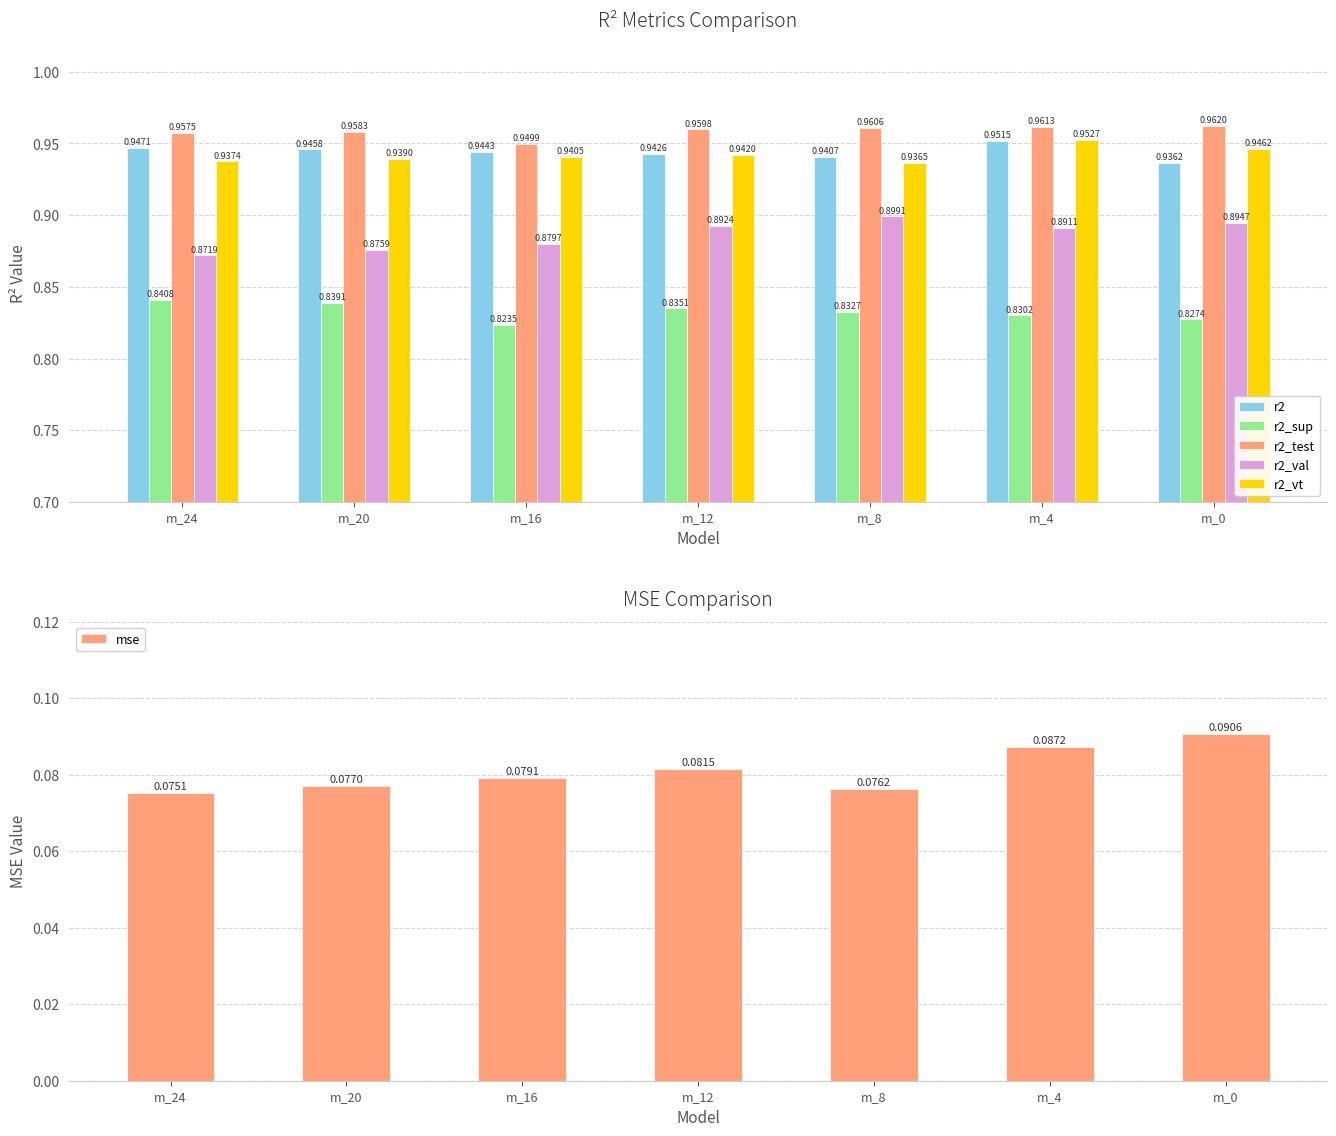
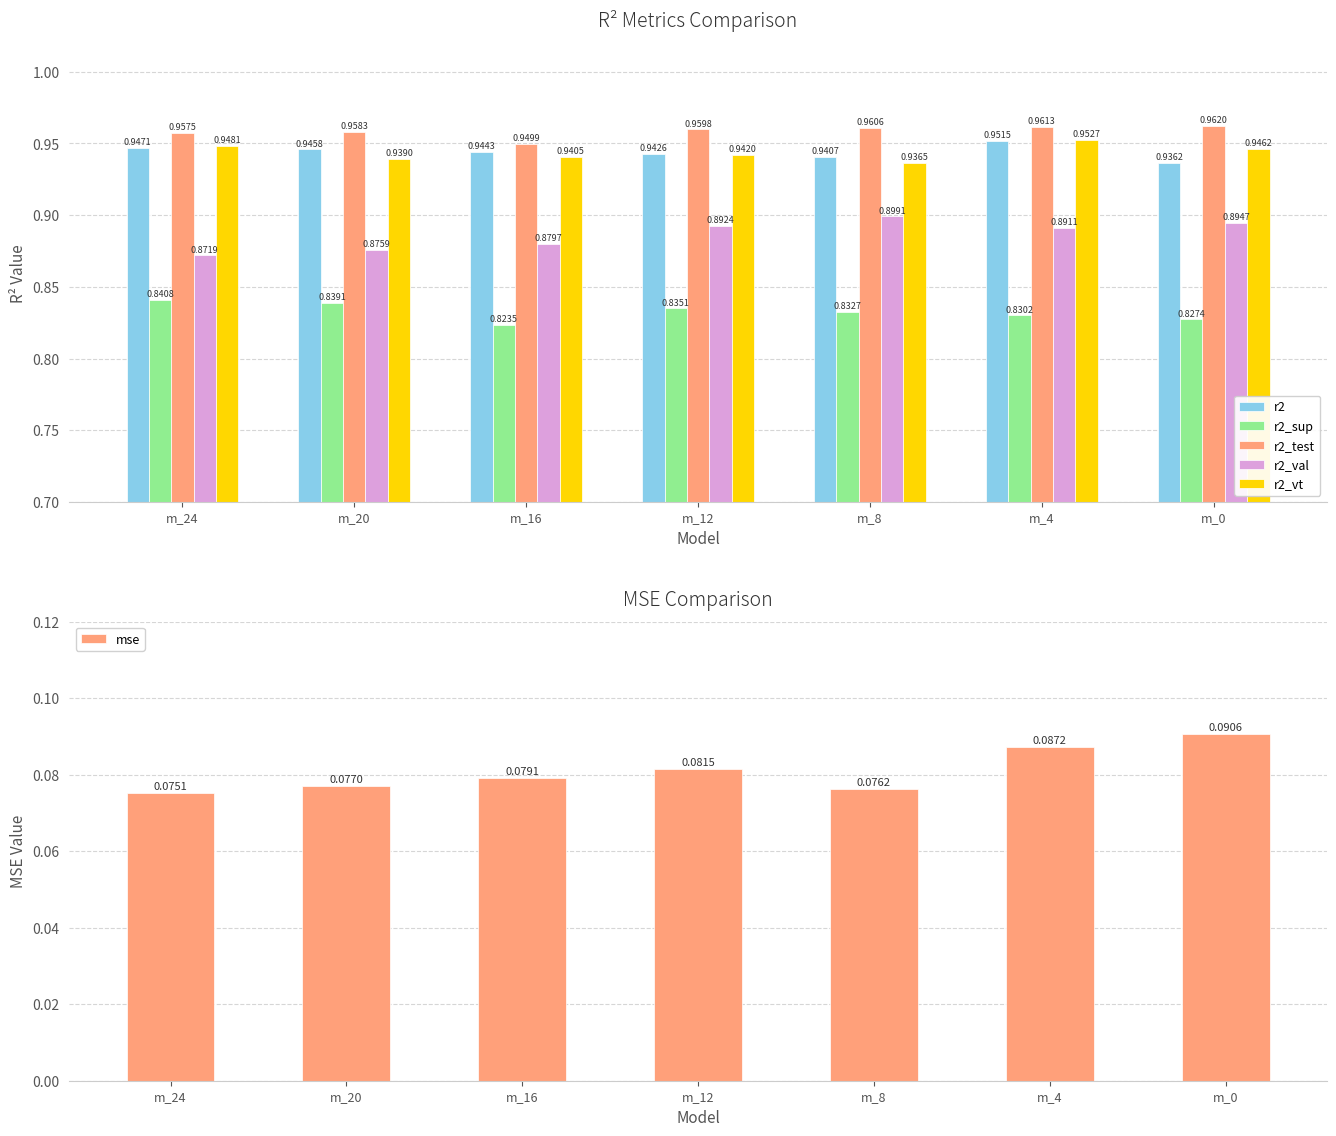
R² Metrics Comparison, r2_vt, m_24: 0.9374 -> 0.9481
